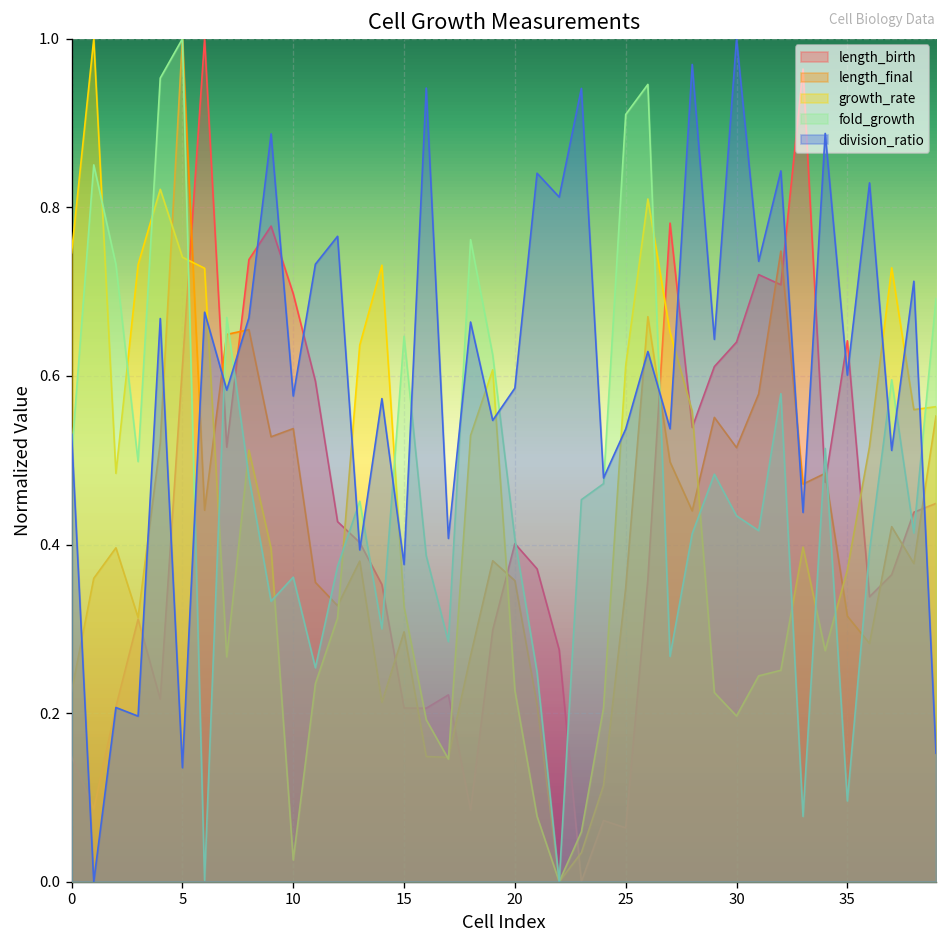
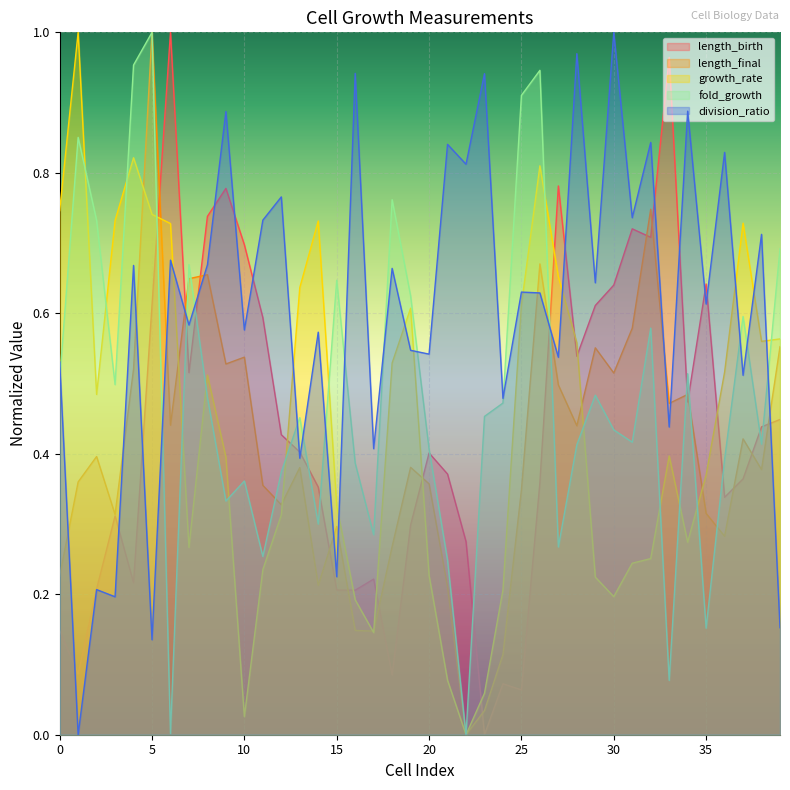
division_ratio, 15: 0.38 -> 0.22
division_ratio, 20: 0.59 -> 0.54
division_ratio, 25: 0.54 -> 0.63
fold_growth, 35: 0.10 -> 0.15
division_ratio, 35: 0.60 -> 0.61
